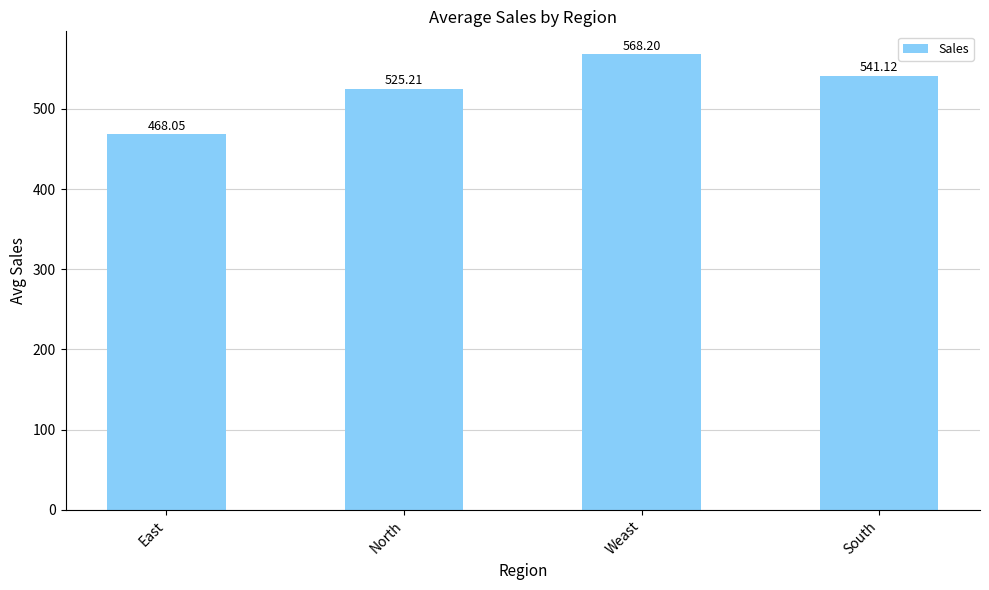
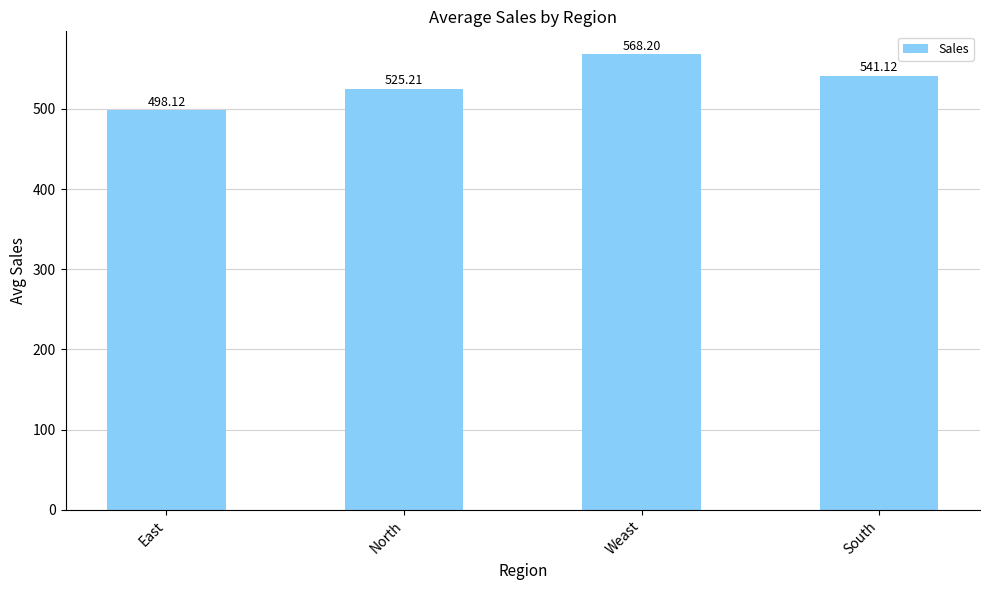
East: 468.05 -> 498.12
